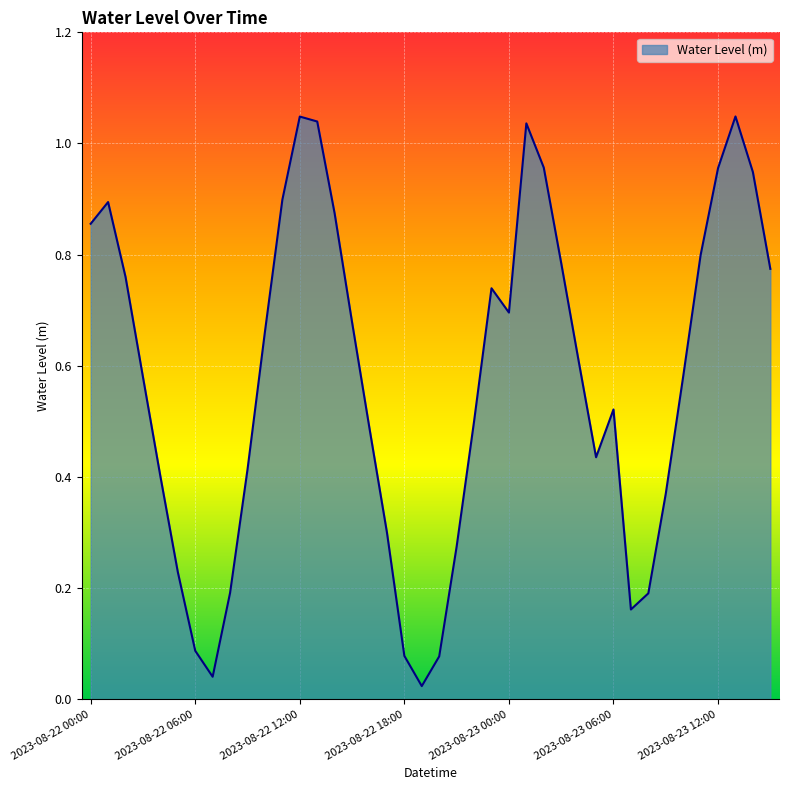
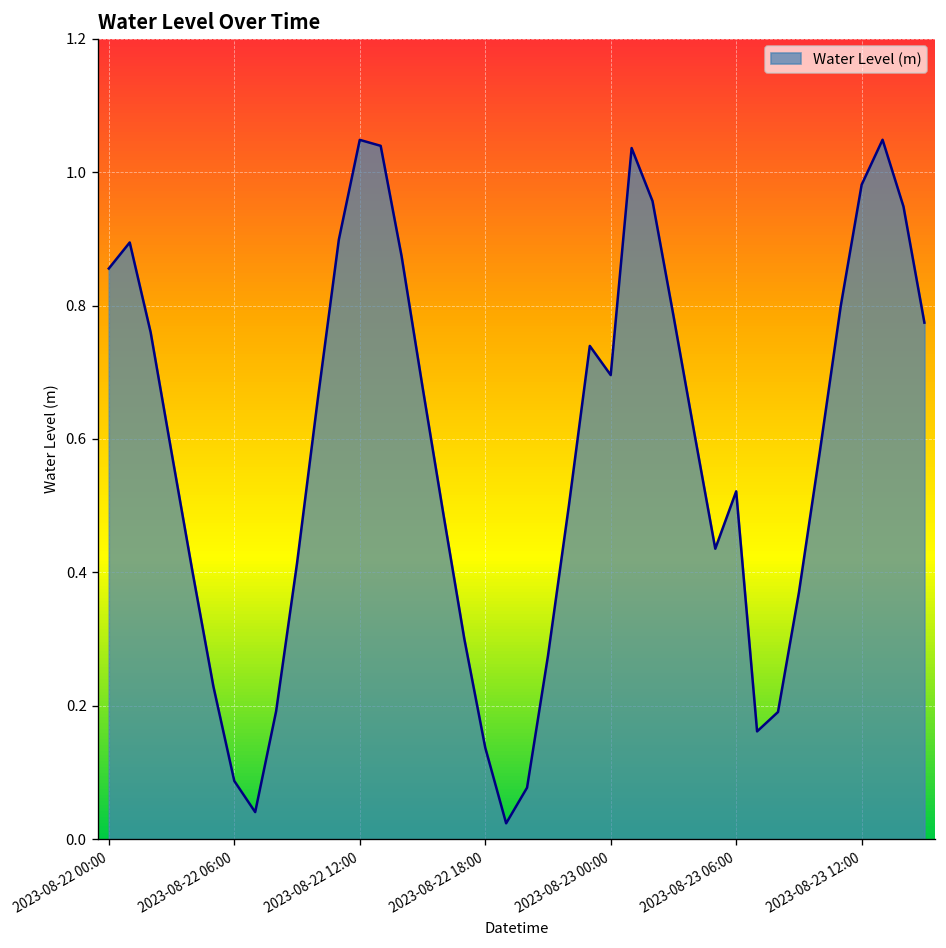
2023-08-22 18:00: 0.08 -> 0.14
2023-08-23 12:00: 0.96 -> 0.98
